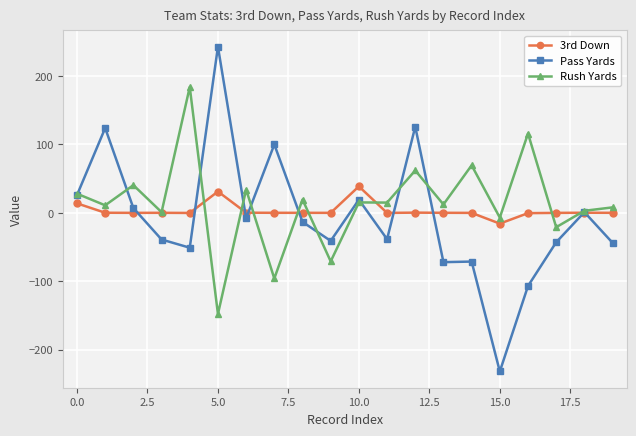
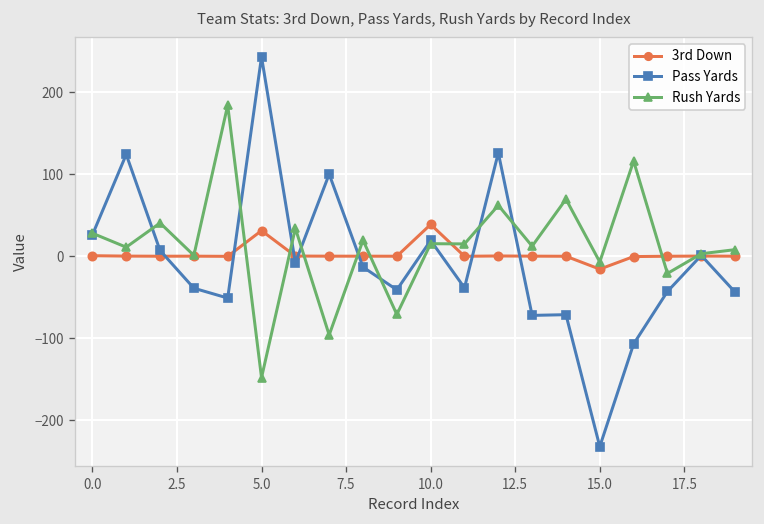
3rd Down, 0.0: 10 -> 0
